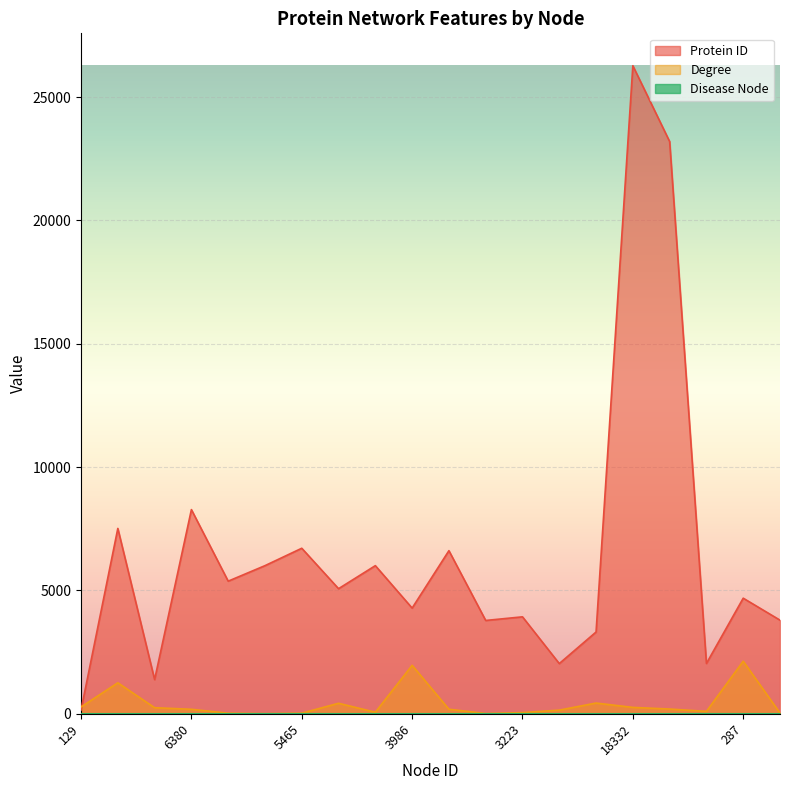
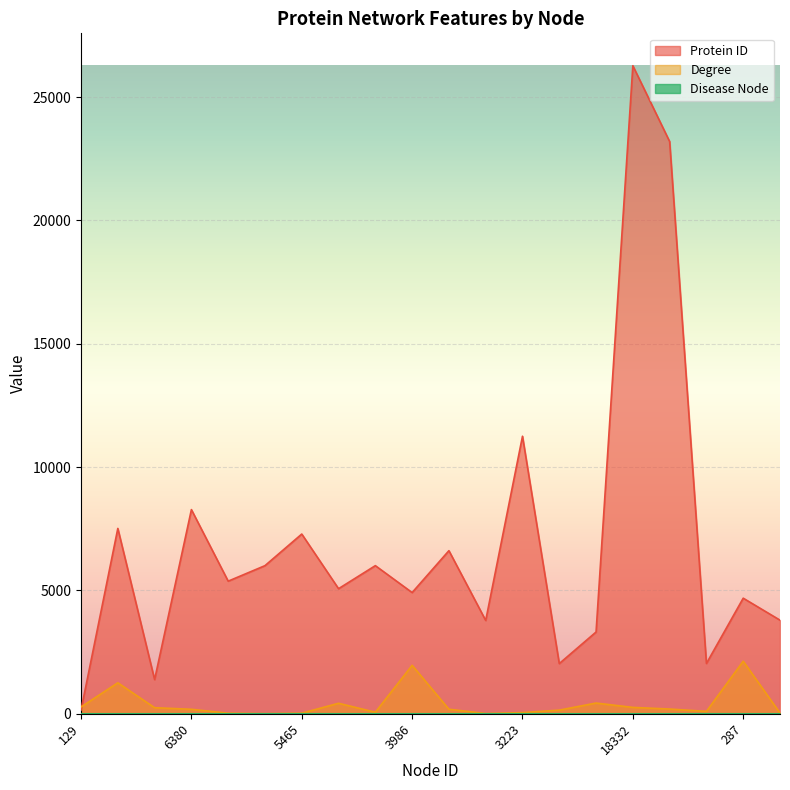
Protein ID, 5465: 6700 -> 7300
Protein ID, 3986: 4300 -> 4900
Protein ID, 3223: 3900 -> 11300
